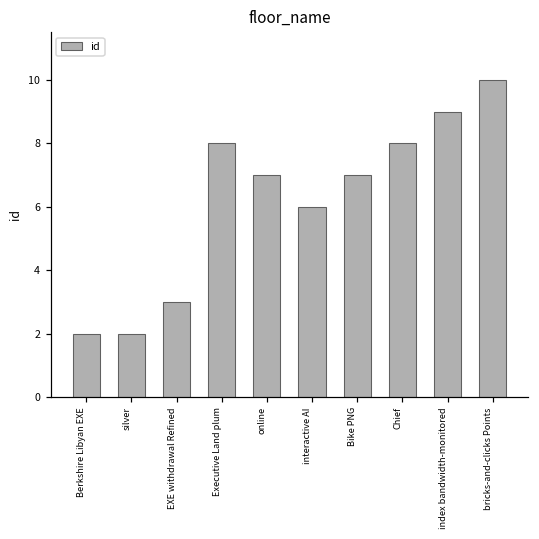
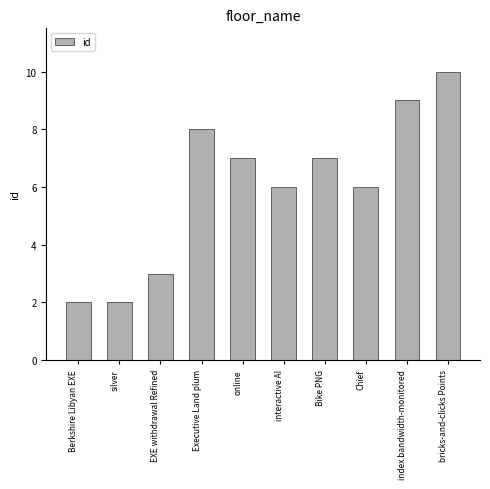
Chief: 8 -> 6
